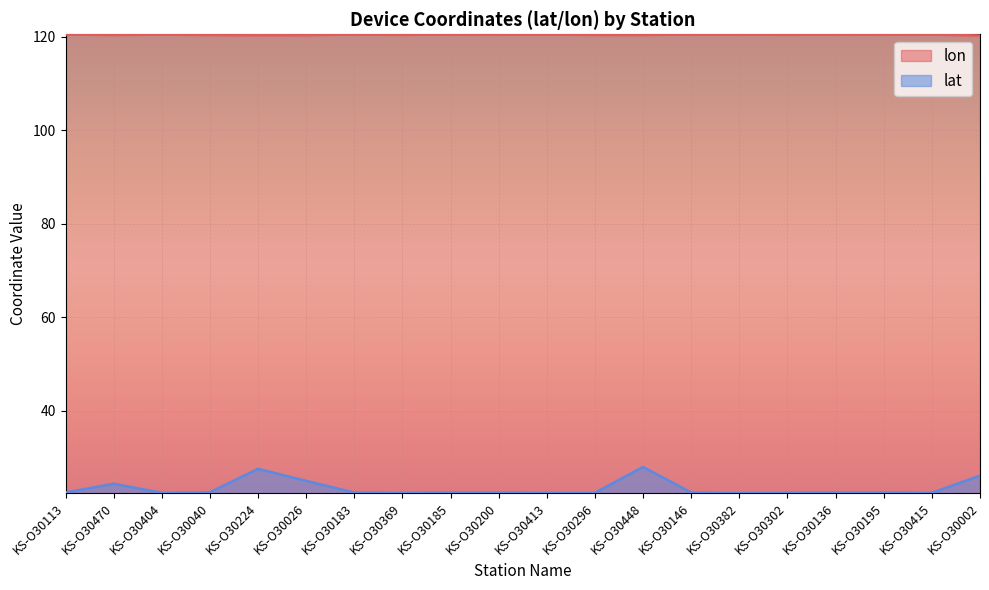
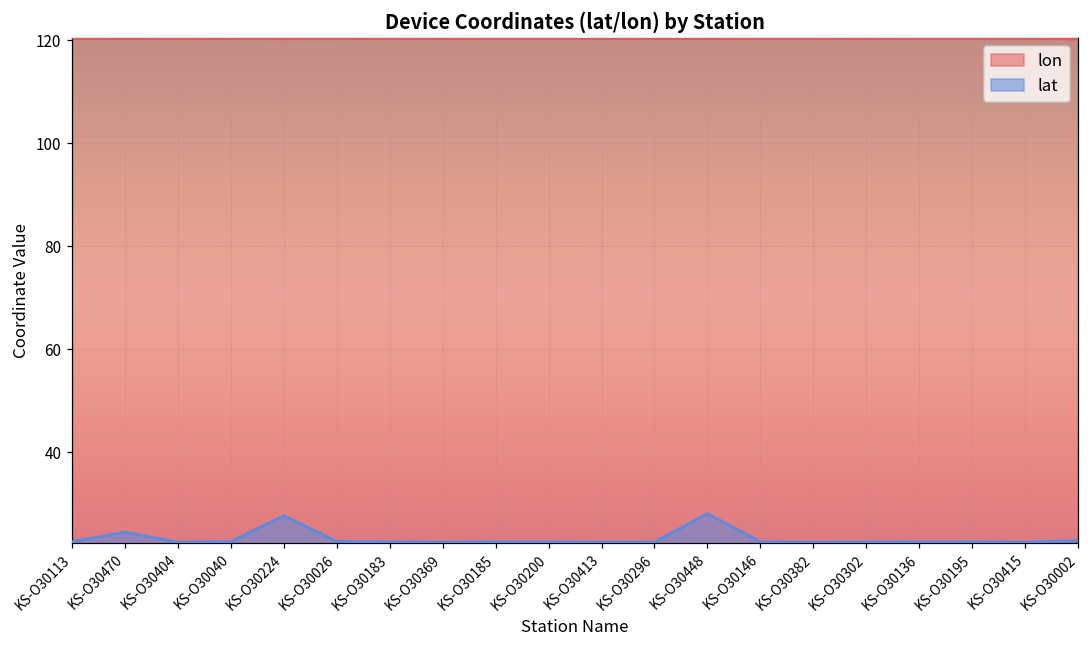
lat, KS-O30026: 25 -> 23
lat, KS-O30002: 26 -> 23
